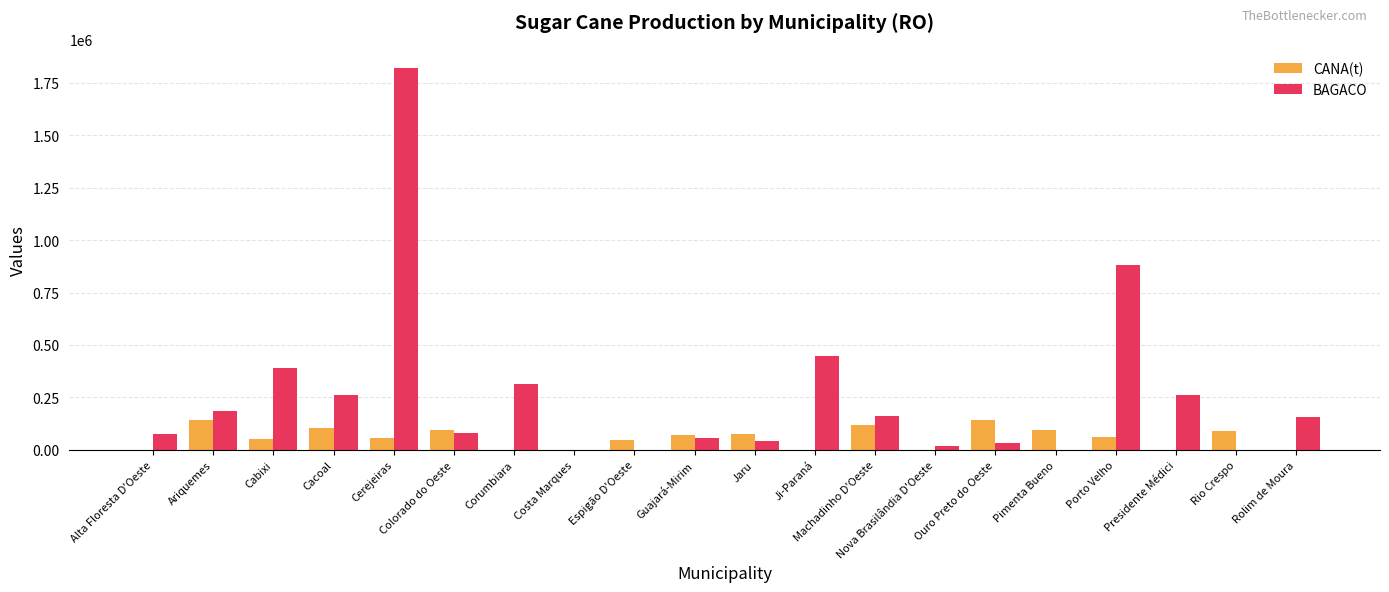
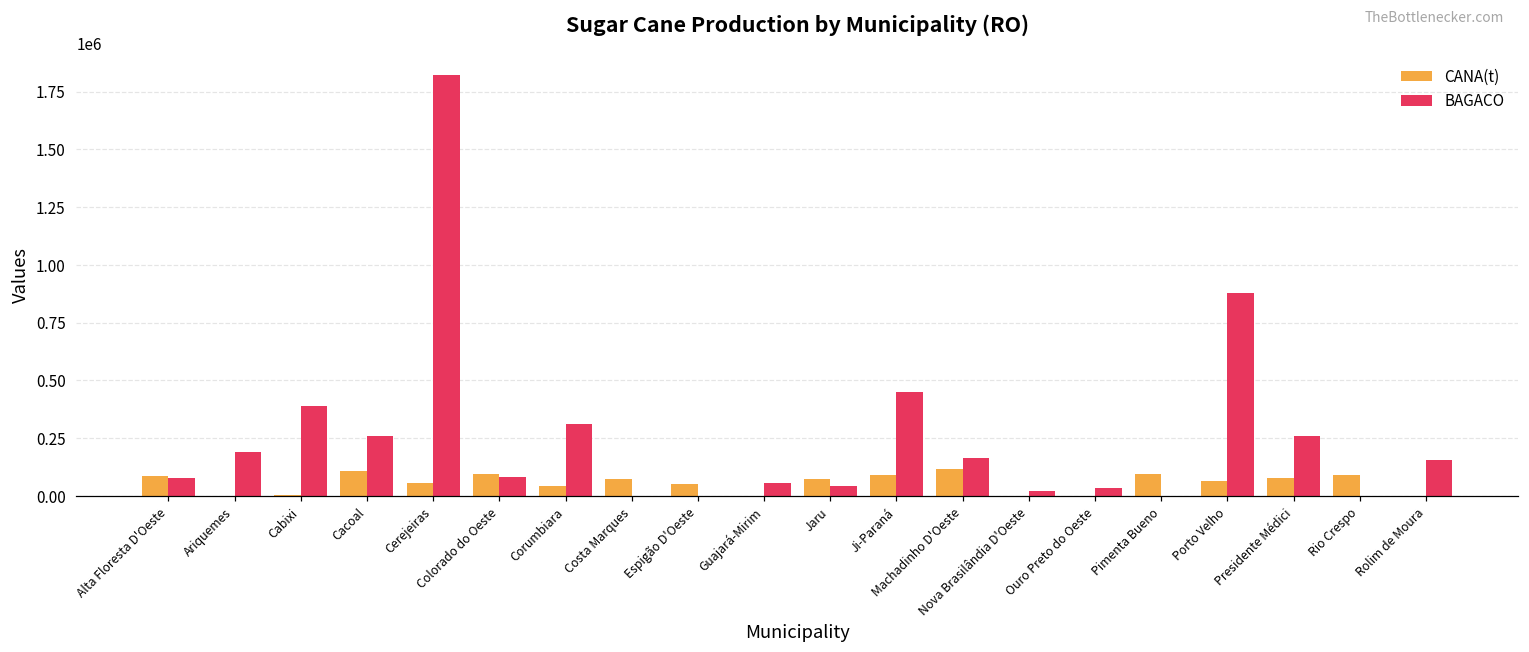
CANA(t), Alta Floresta D'Oeste: 0 -> 90000
CANA(t), Ariquemes: 140000 -> 0
CANA(t), Cabixi: 50000 -> 0
CANA(t), Corumbiara: 0 -> 40000
CANA(t), Costa Marques: 0 -> 70000
CANA(t), Guajará-Mirim: 70000 -> 0
CANA(t), Ji-Paraná: 0 -> 90000
CANA(t), Ouro Preto do Oeste: 140000 -> 0
CANA(t), Presidente Médici: 0 -> 80000
